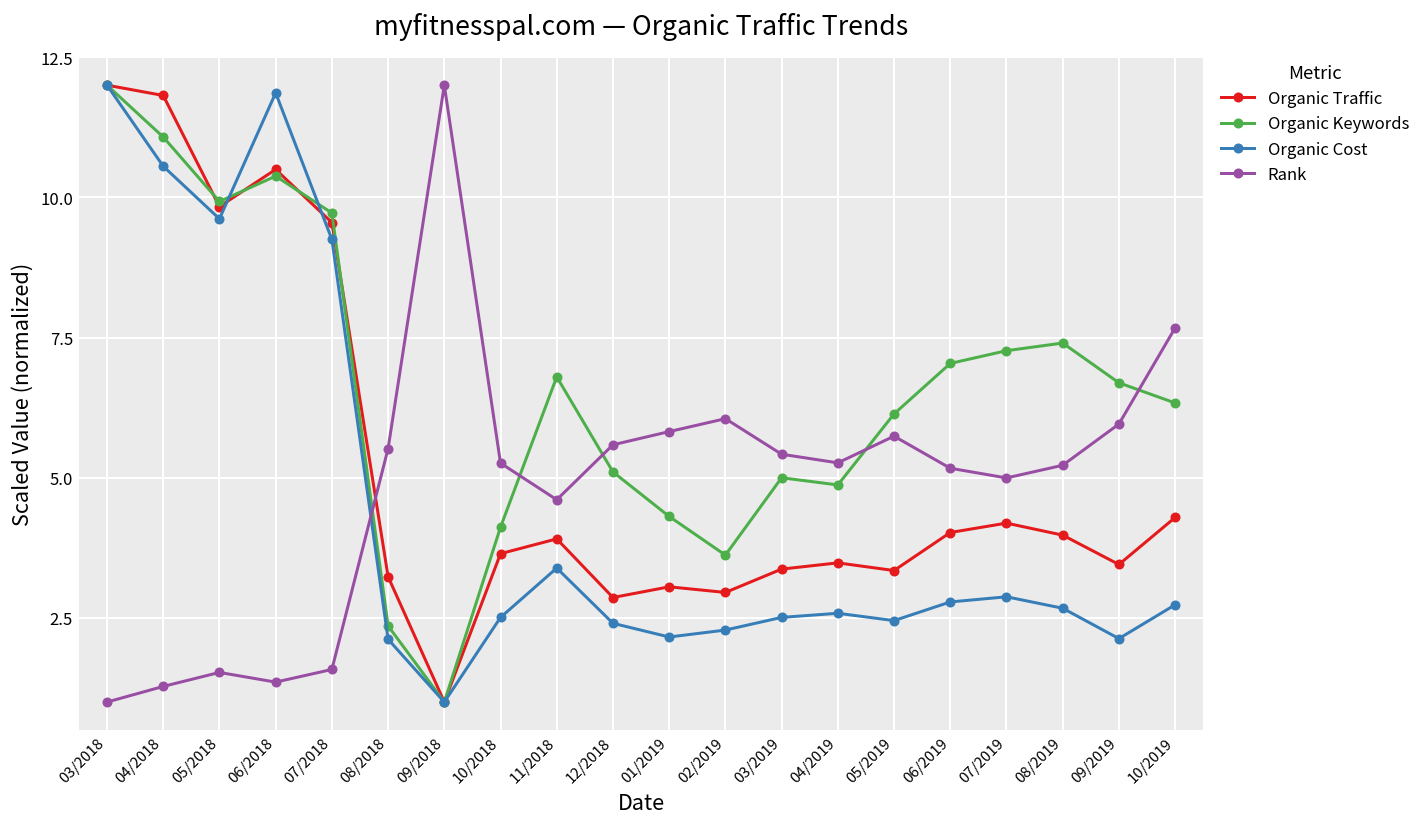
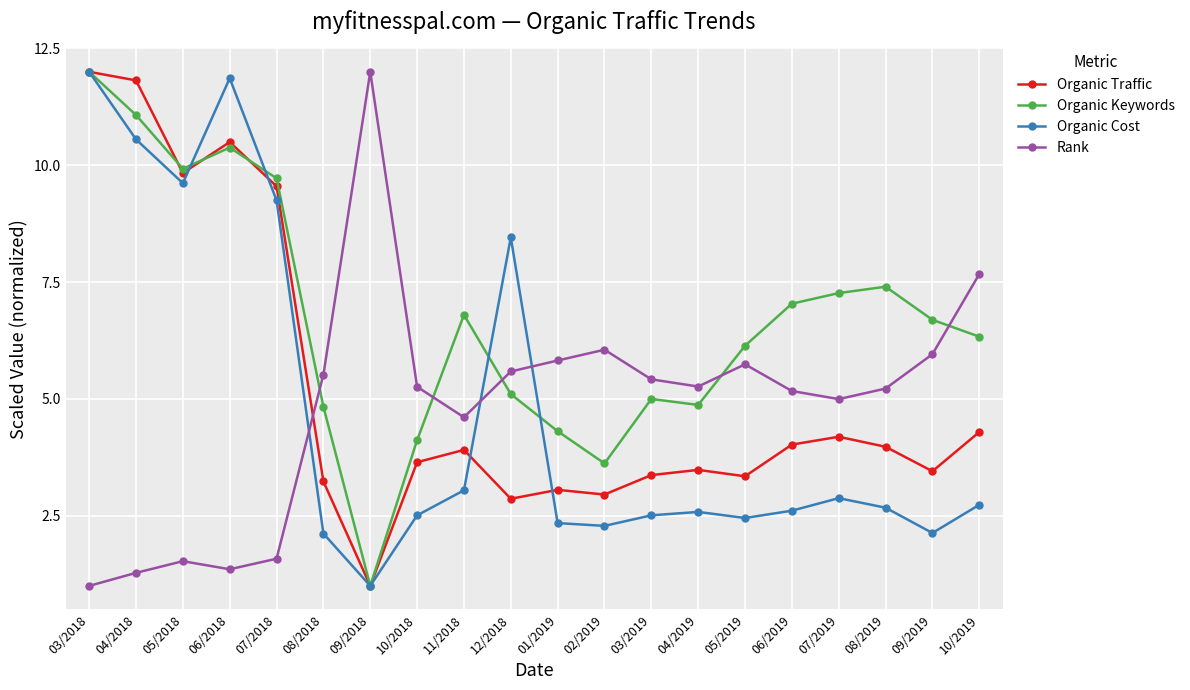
Organic Keywords, 08/2018: 2.4 -> 4.8
Organic Cost, 11/2018: 3.4 -> 3.0
Organic Cost, 12/2018: 2.4 -> 8.5
Organic Cost, 01/2019: 2.2 -> 2.3
Organic Cost, 06/2019: 2.8 -> 2.6
